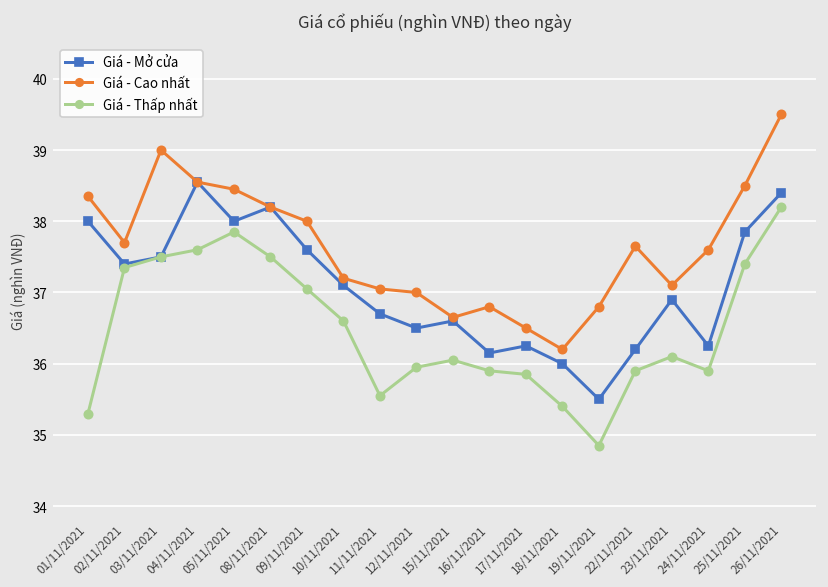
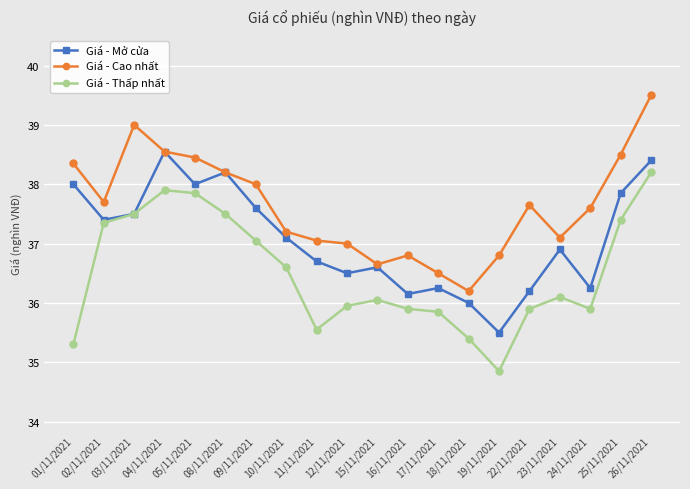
Giá - Thấp nhất, 04/11/2021: 37.6 -> 37.9
